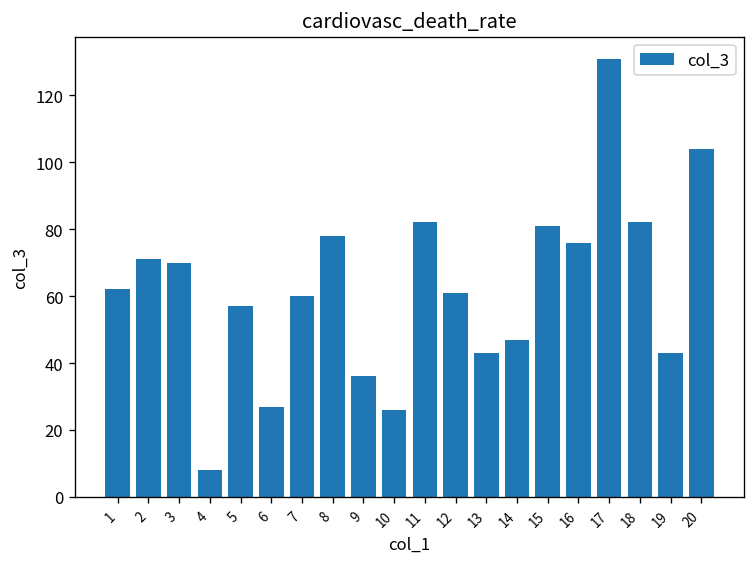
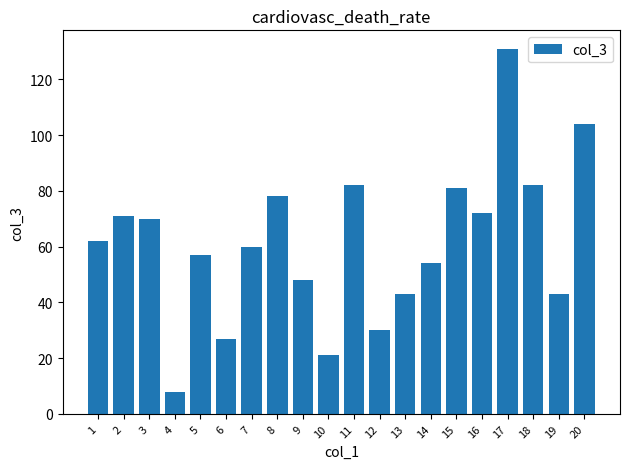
9: 36 -> 48
10: 26 -> 21
12: 61 -> 30
14: 47 -> 54
16: 76 -> 72
